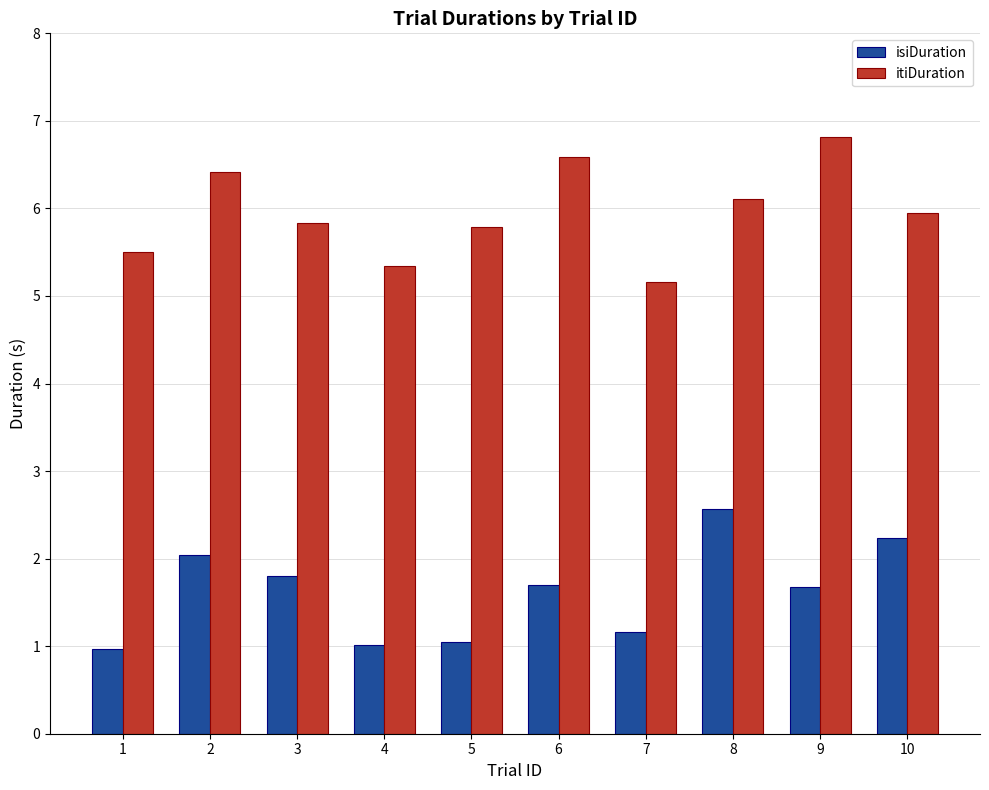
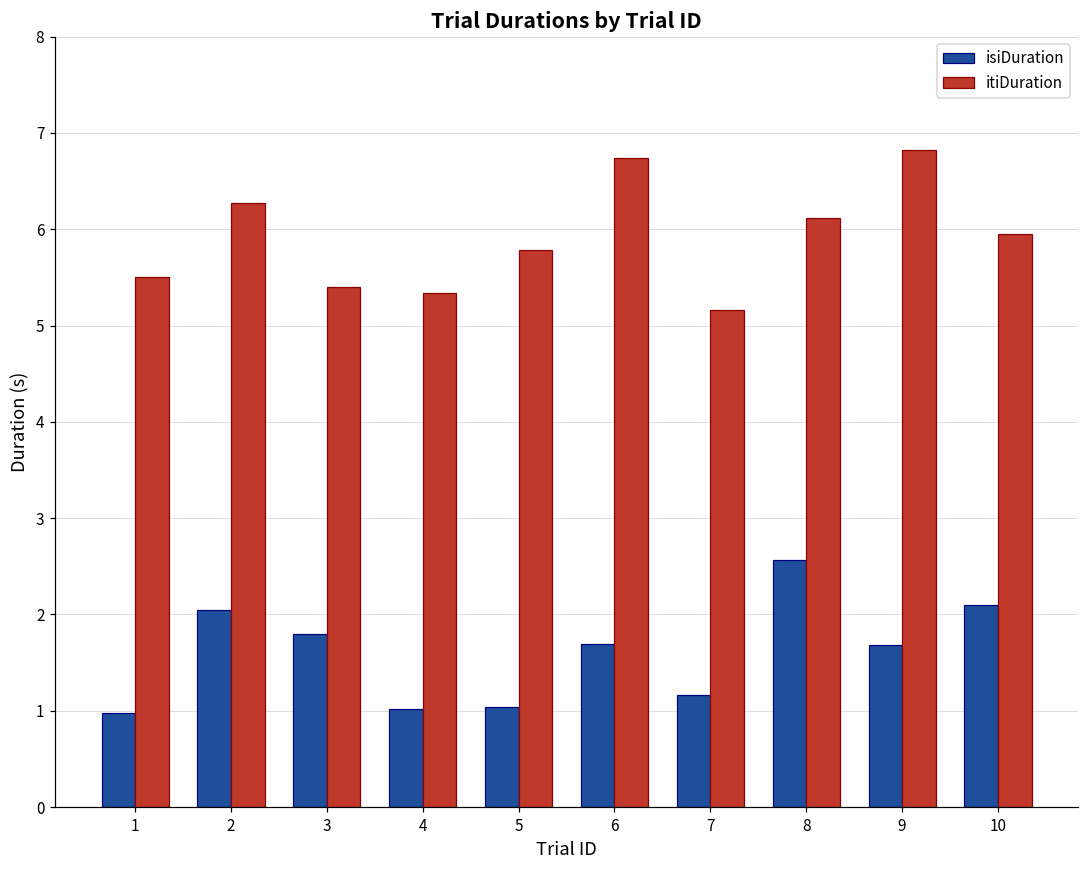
itiDuration, 2: 6.4 -> 6.3
itiDuration, 3: 5.8 -> 5.4
itiDuration, 6: 6.6 -> 6.7
isiDuration, 10: 2.2 -> 2.1
